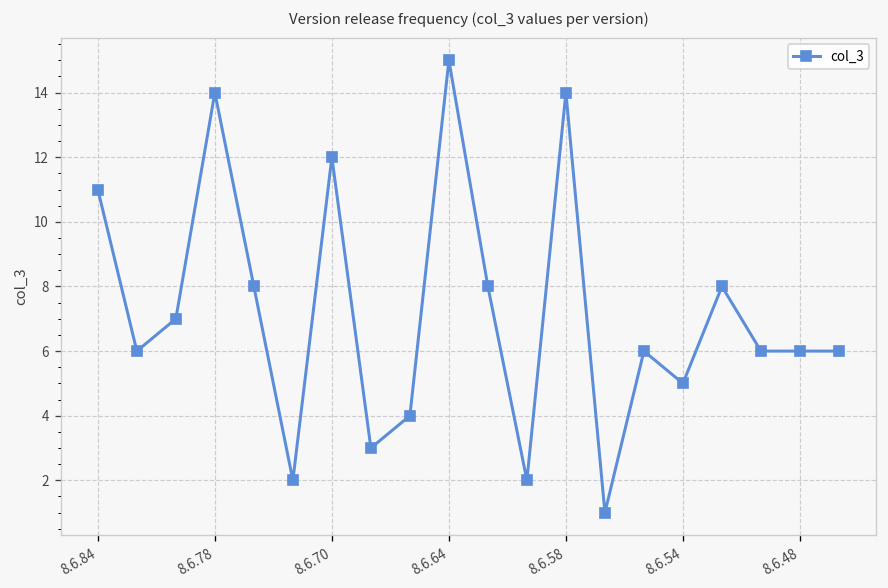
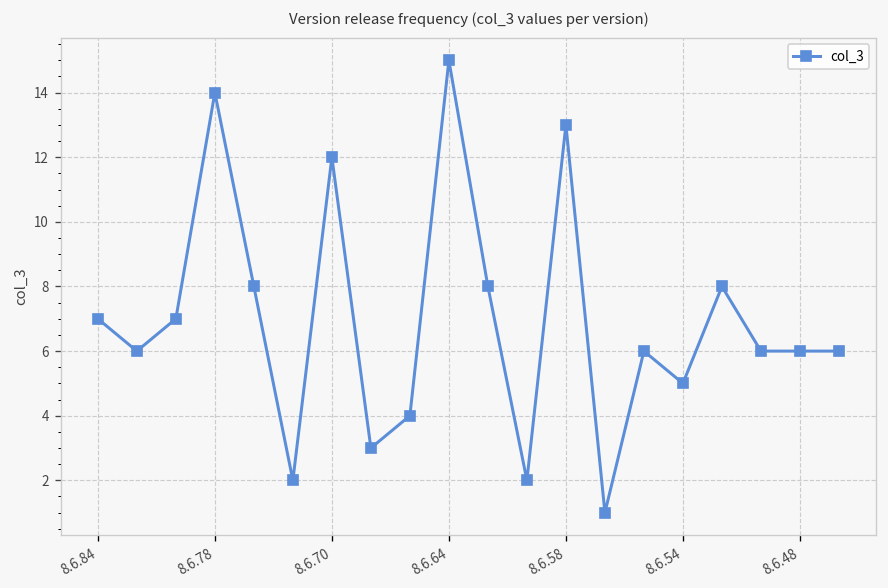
8.6.84: 11 -> 7
8.6.58: 14 -> 13
